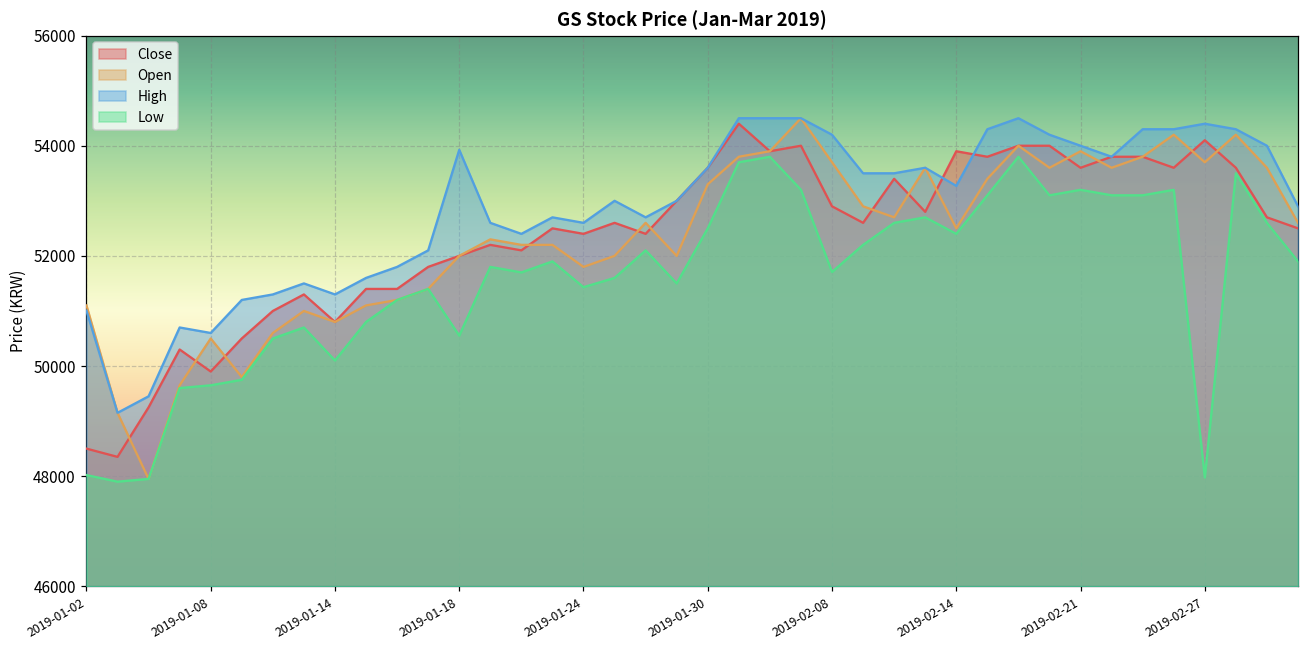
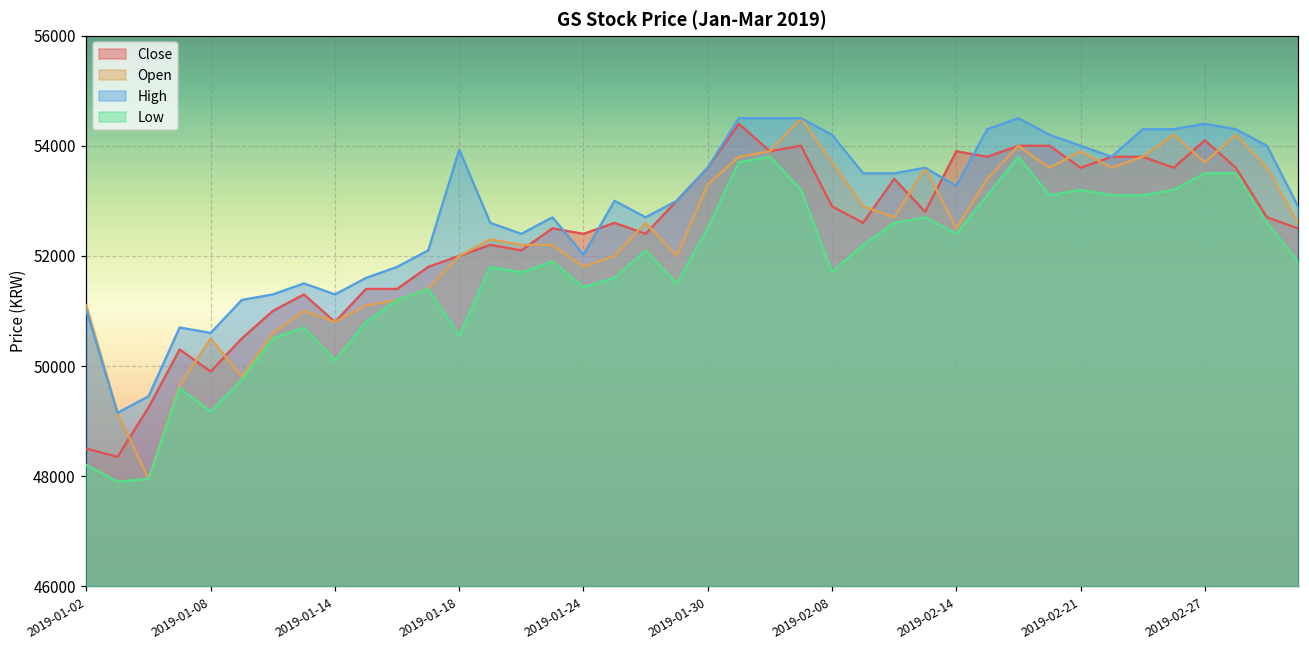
Low, 2019-01-02: 48000 -> 48200
Low, 2019-01-08: 49700 -> 49200
High, 2019-01-24: 52600 -> 52000
Low, 2019-02-27: 48000 -> 53500
